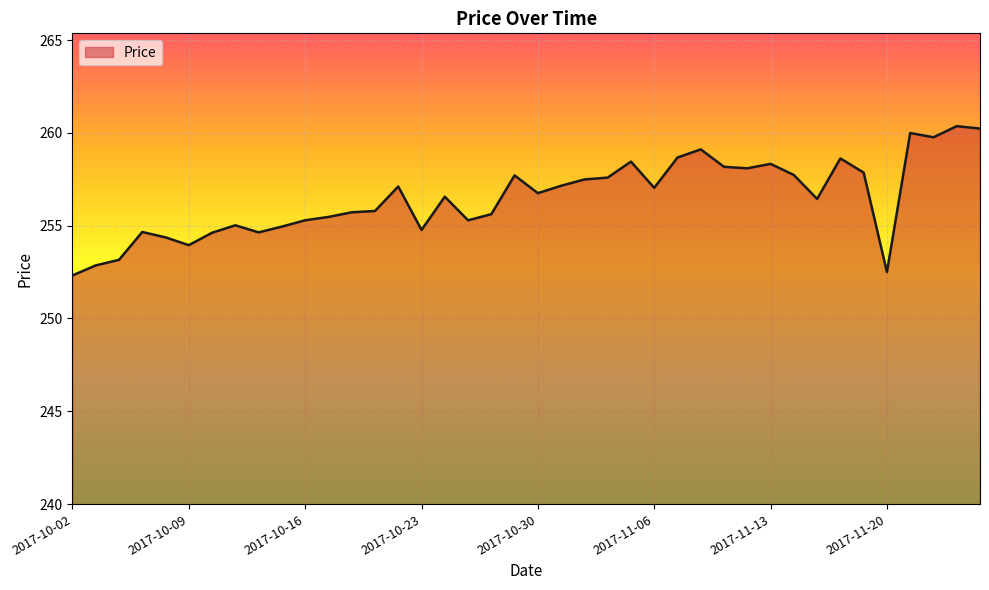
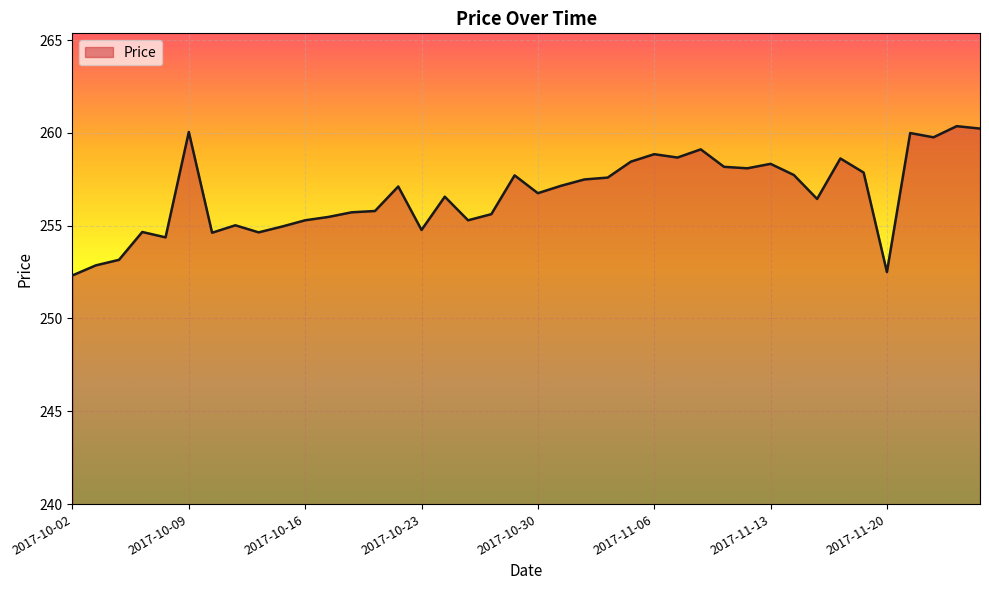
2017-10-09: 253.9 -> 260.0
2017-11-06: 257.0 -> 258.9
